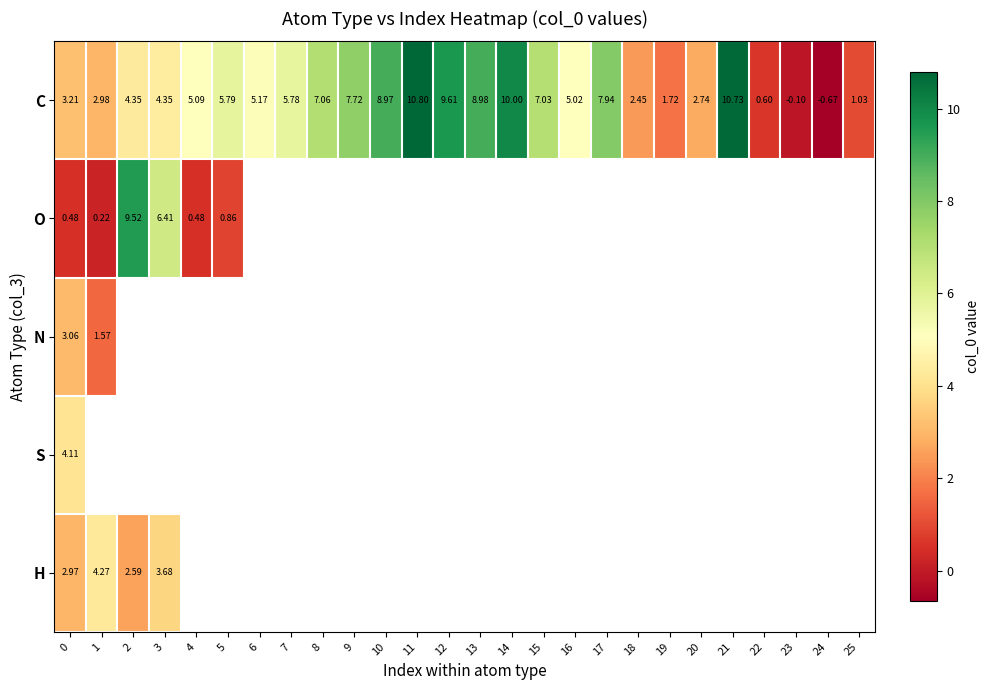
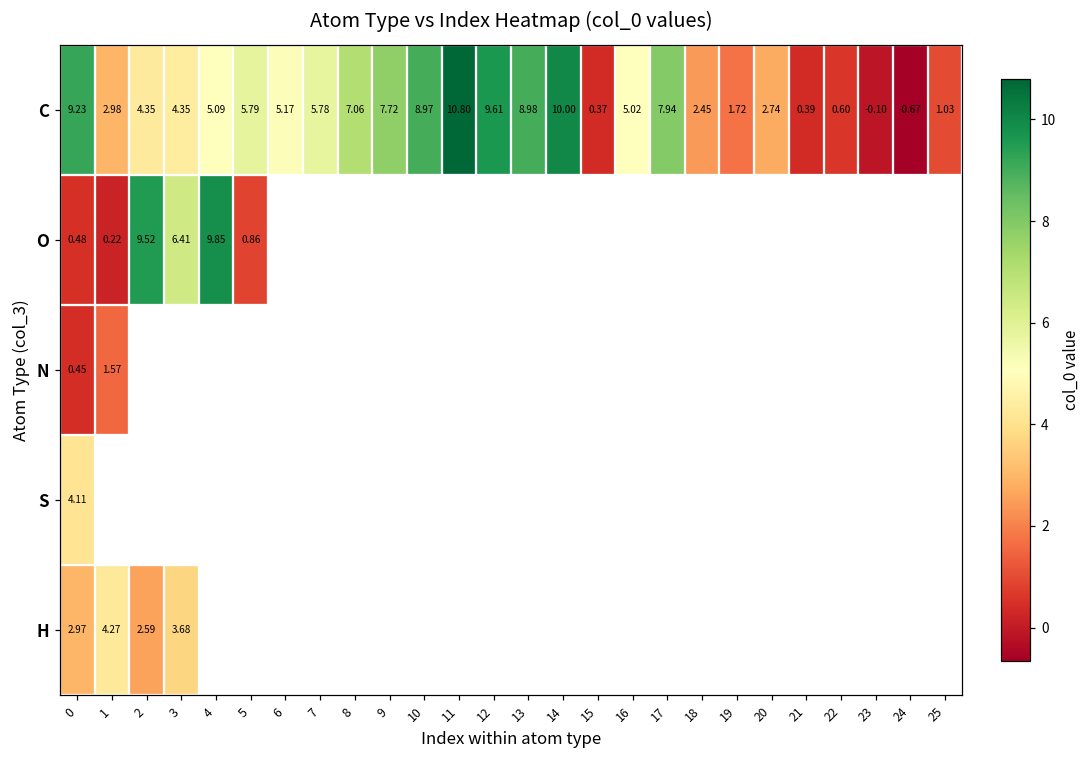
C, 0: 3.21 -> 9.23
C, 15: 7.03 -> 0.37
C, 21: 10.73 -> 0.39
O, 4: 0.48 -> 9.85
N, 0: 3.06 -> 0.45
